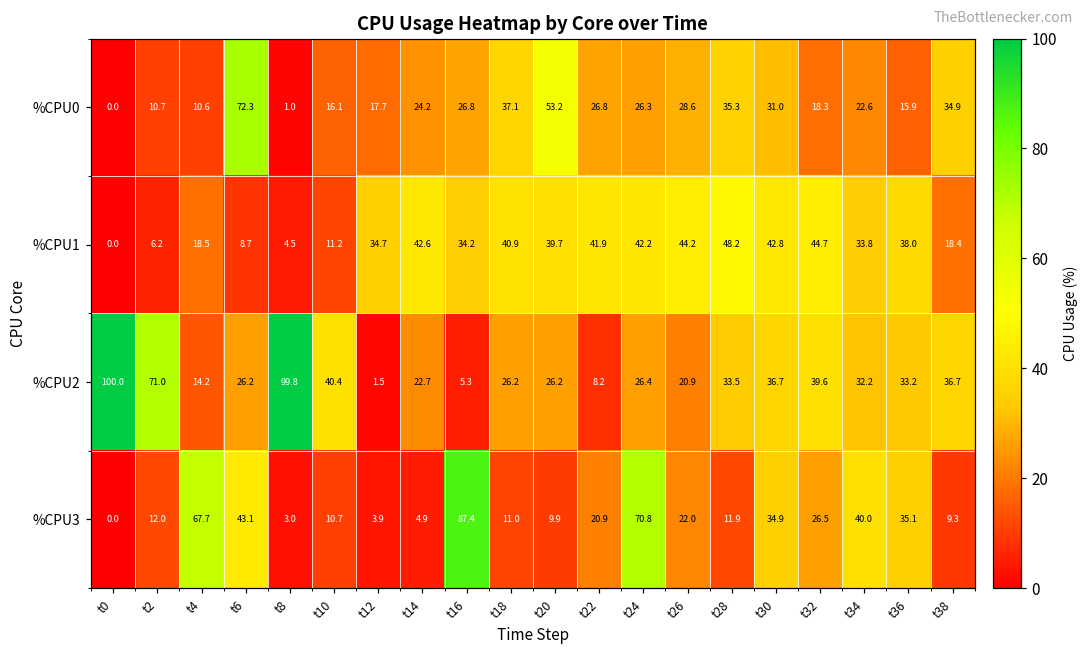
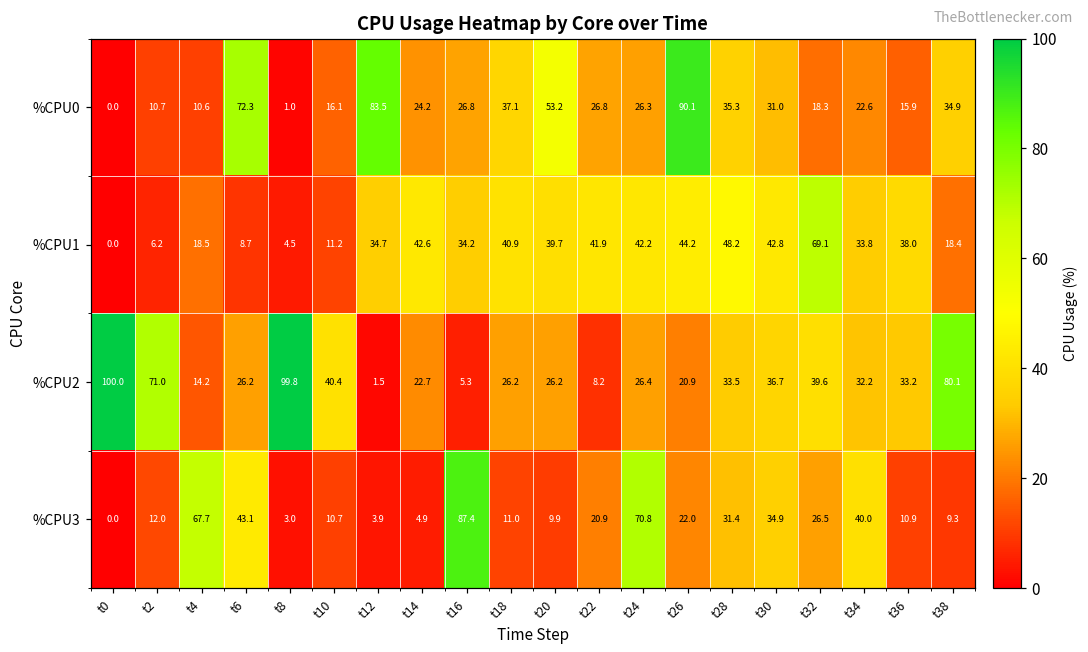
%CPU0, t12: 17.7 -> 83.5
%CPU0, t26: 28.6 -> 90.1
%CPU1, t32: 44.7 -> 69.1
%CPU2, t38: 36.7 -> 80.1
%CPU3, t28: 11.9 -> 31.4
%CPU3, t36: 35.1 -> 10.9
